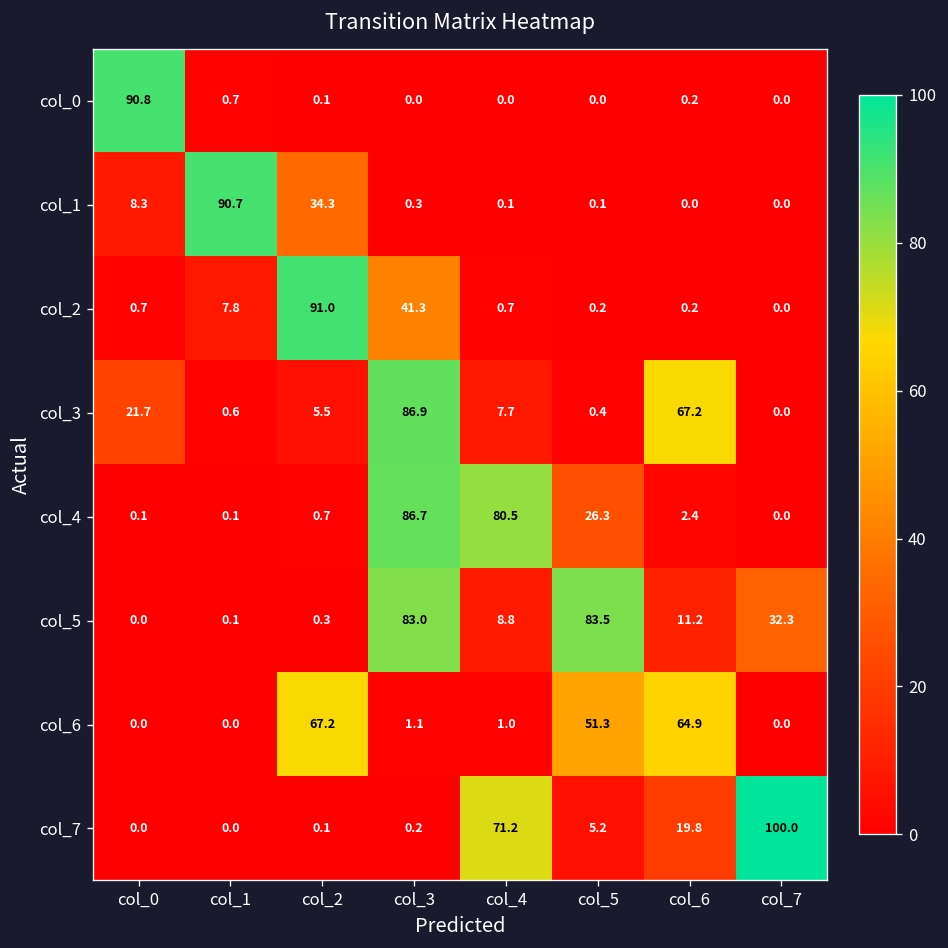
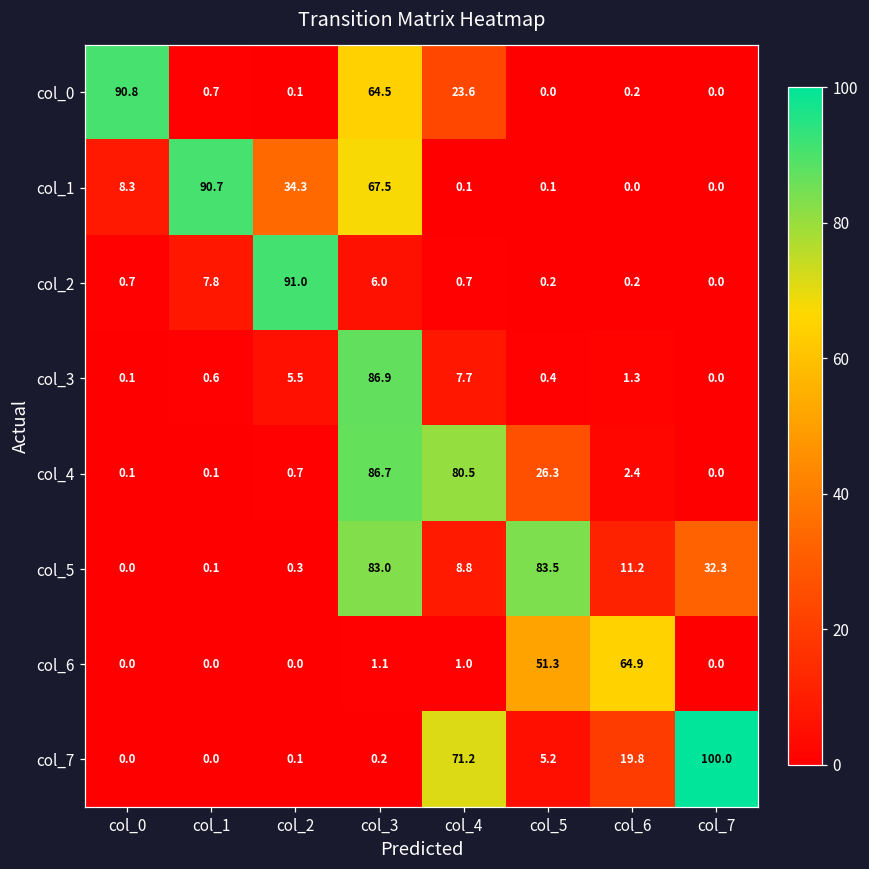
col_0, col_3: 0.0 -> 64.5
col_0, col_4: 0.0 -> 23.6
col_1, col_3: 0.3 -> 67.5
col_2, col_3: 41.3 -> 6.0
col_3, col_0: 21.7 -> 0.1
col_3, col_6: 67.2 -> 1.3
col_6, col_2: 67.2 -> 0.0
